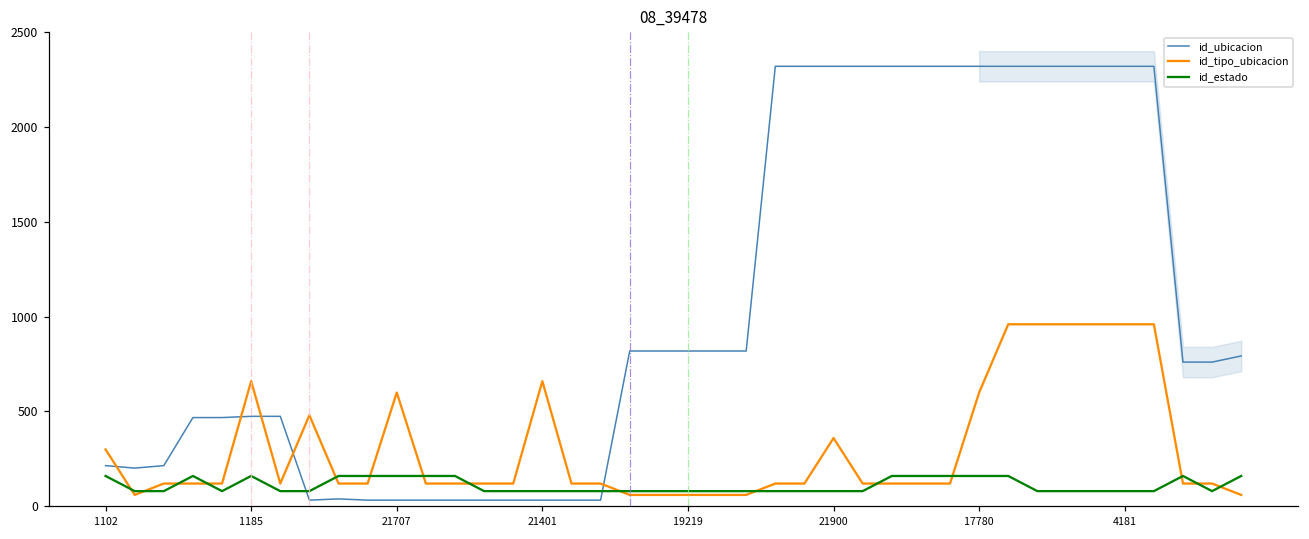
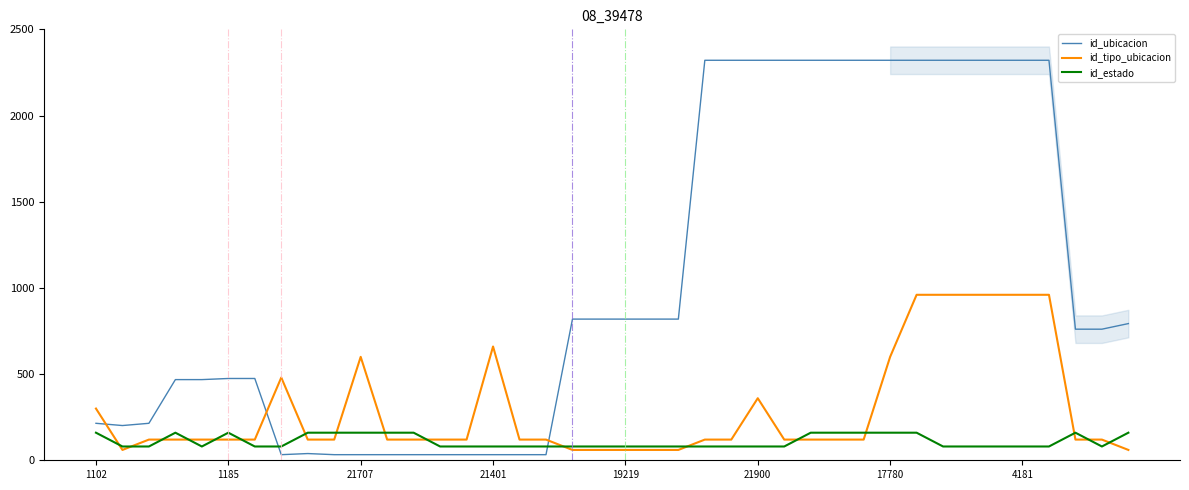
id_tipo_ubicacion, 1185: 660 -> 120
